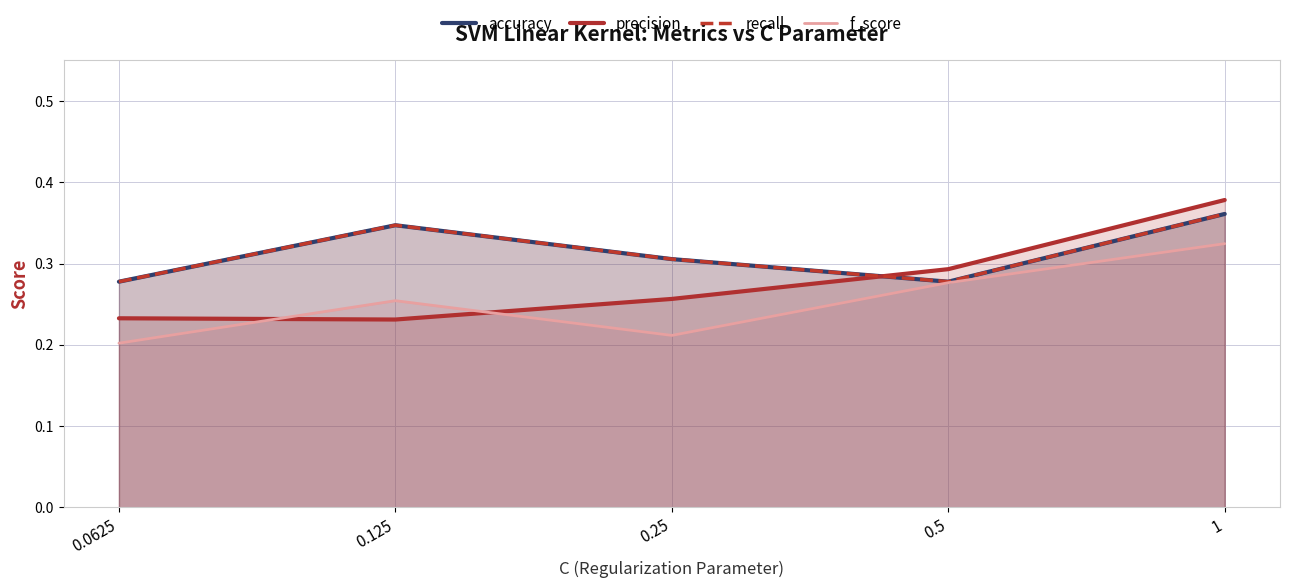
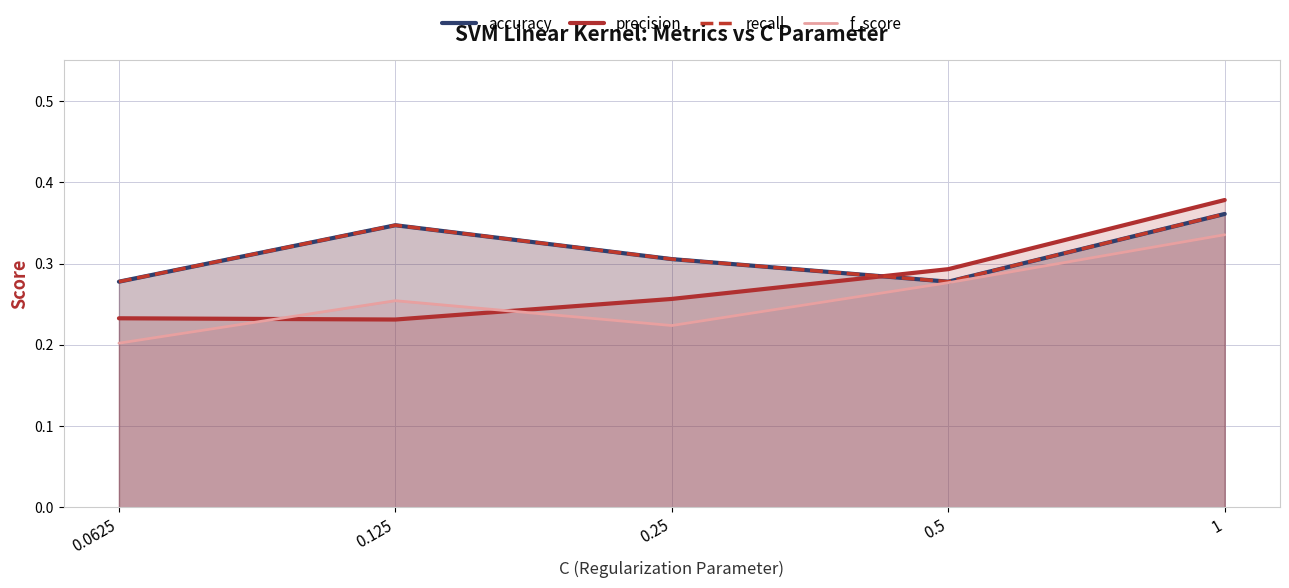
f_score, 0.25: 0.21 -> 0.22
f_score, 1: 0.32 -> 0.34
